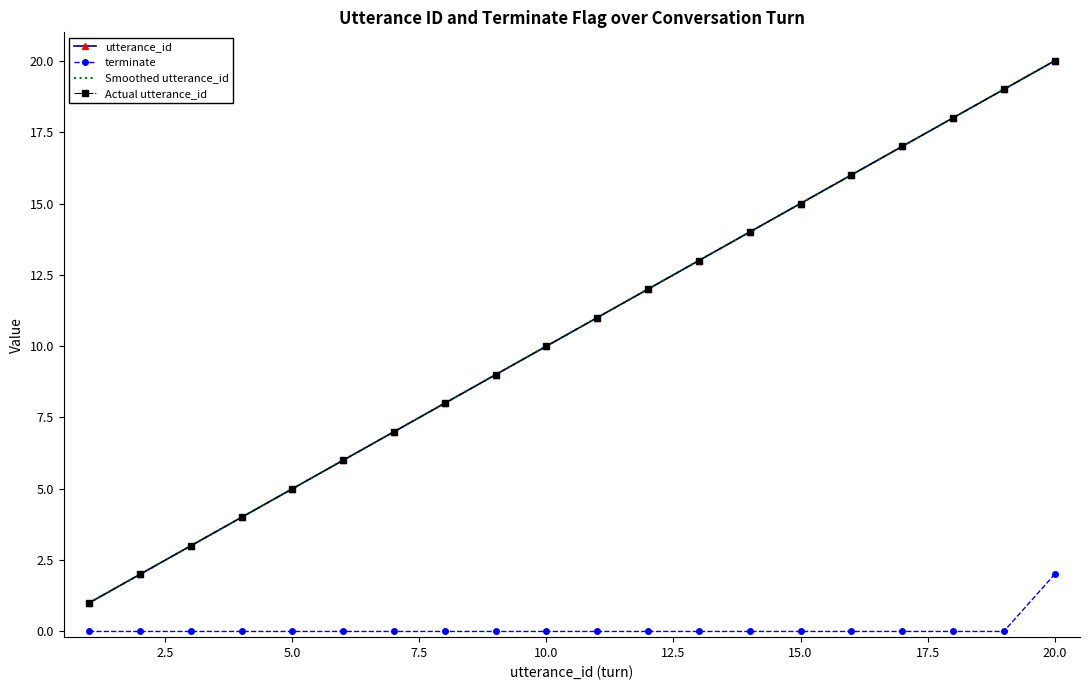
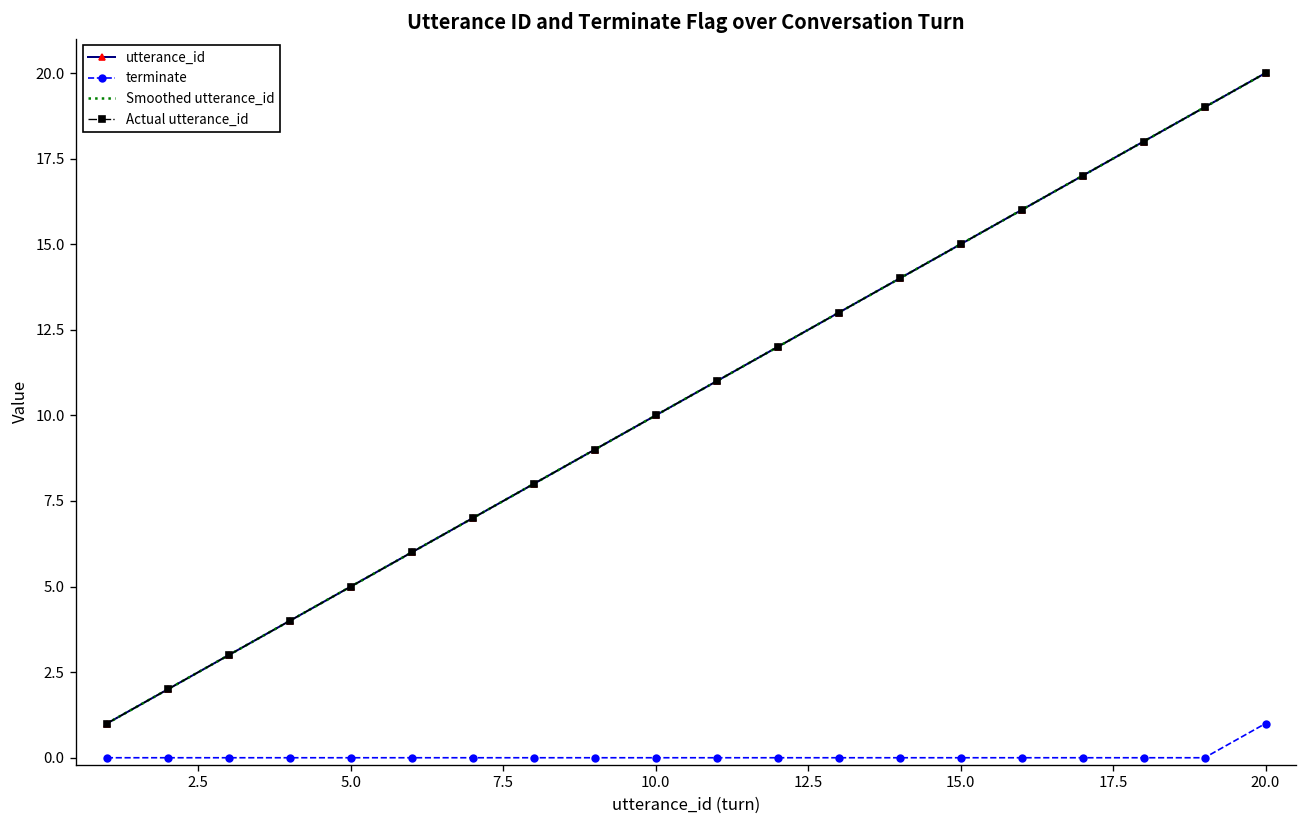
terminate, 20.0: 2 -> 1
